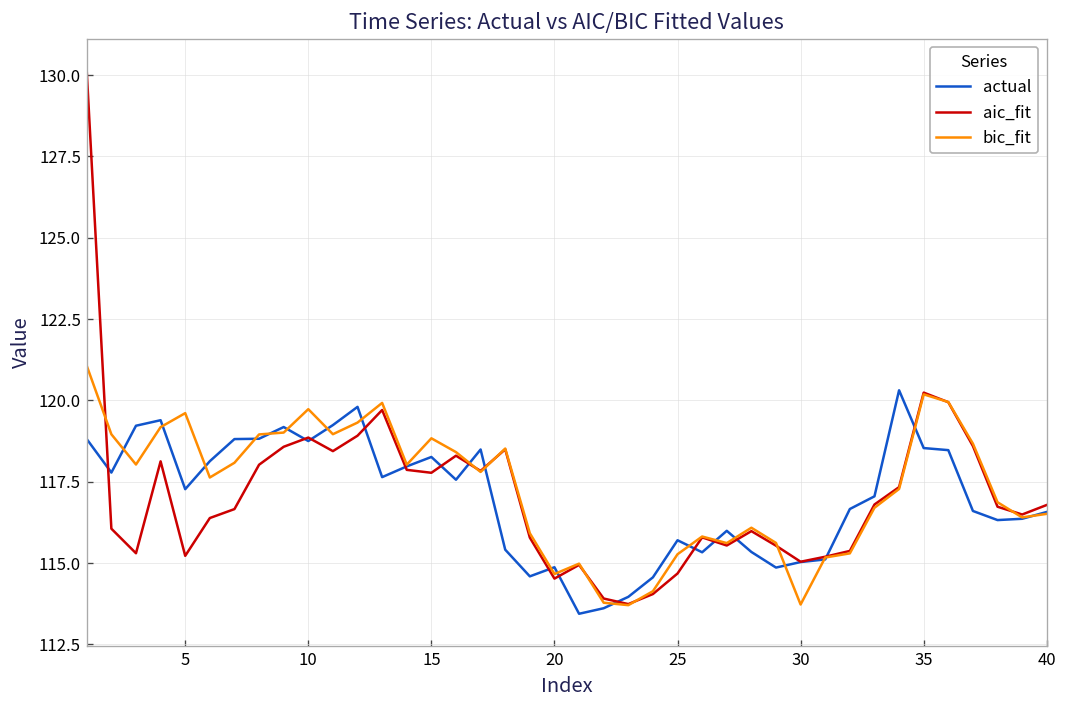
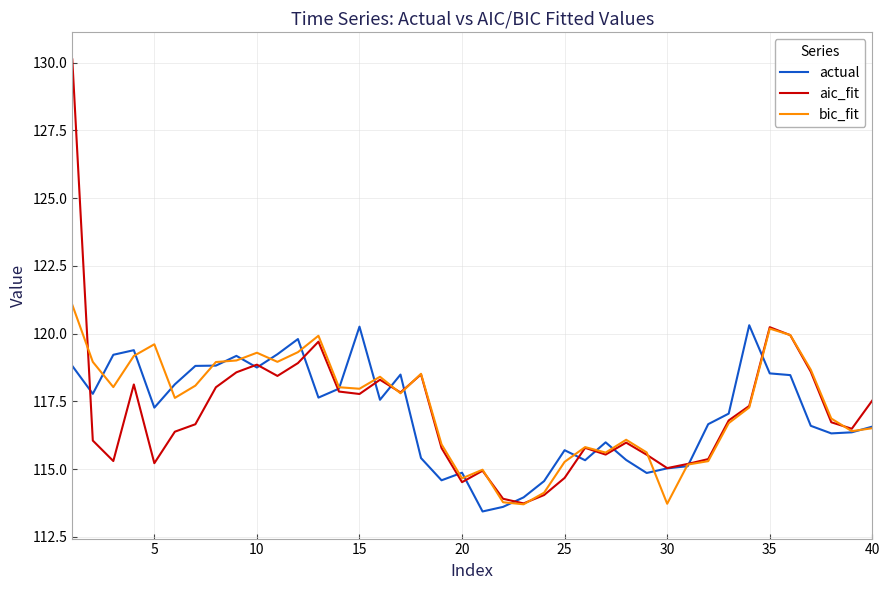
bic_fit, 10: 119.7 -> 119.3
actual, 15: 118.3 -> 120.3
bic_fit, 15: 118.8 -> 118.0
aic_fit, 40: 116.8 -> 117.5
